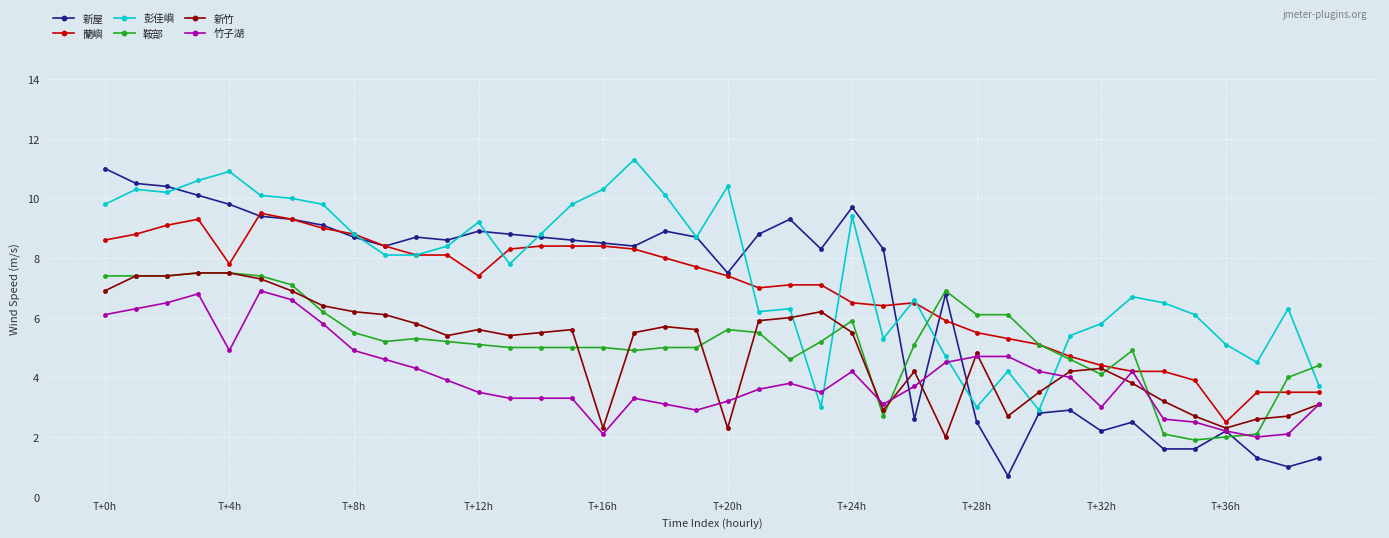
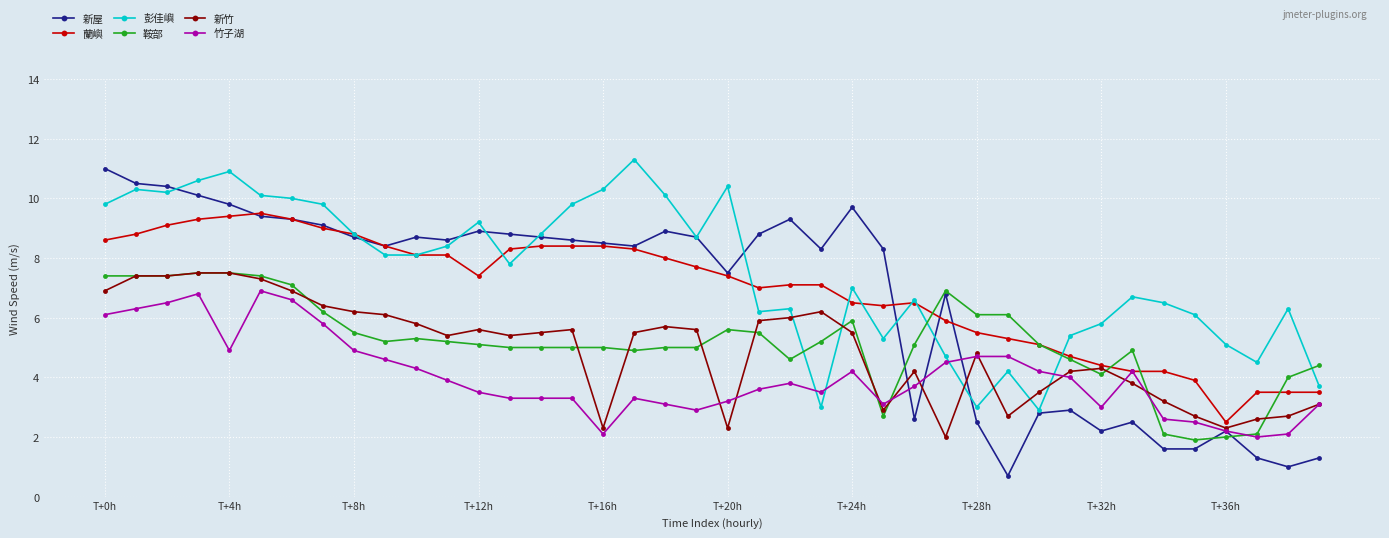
蘭嶼, T+4h: 7.8 -> 9.4
彭佳嶼, T+24h: 9.4 -> 7.0
